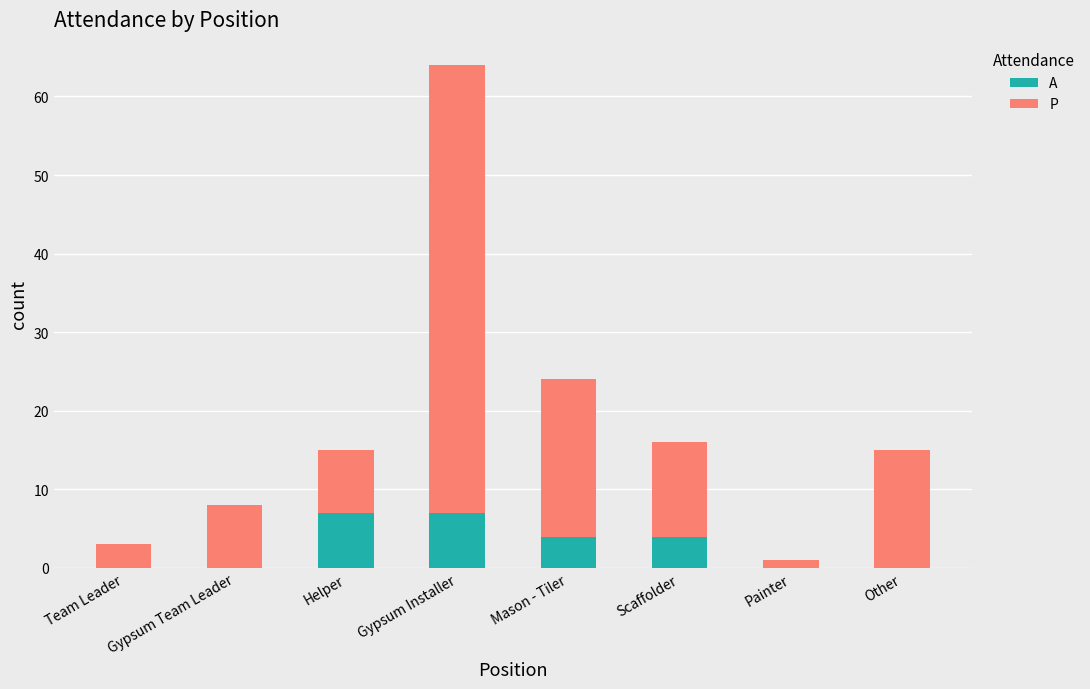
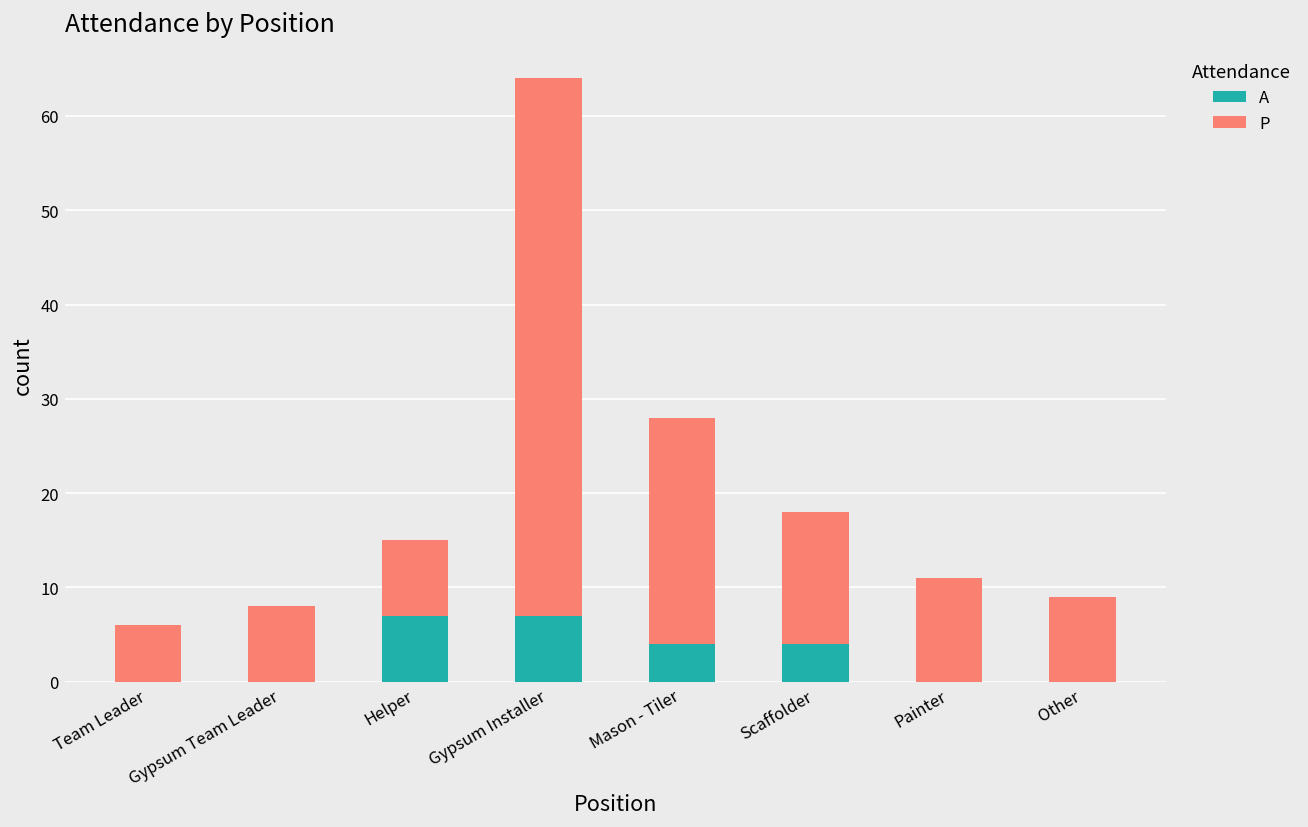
P, Team Leader: 3 -> 6
P, Mason - Tiler: 20 -> 24
P, Scaffolder: 12 -> 14
P, Painter: 1 -> 11
P, Other: 15 -> 9
